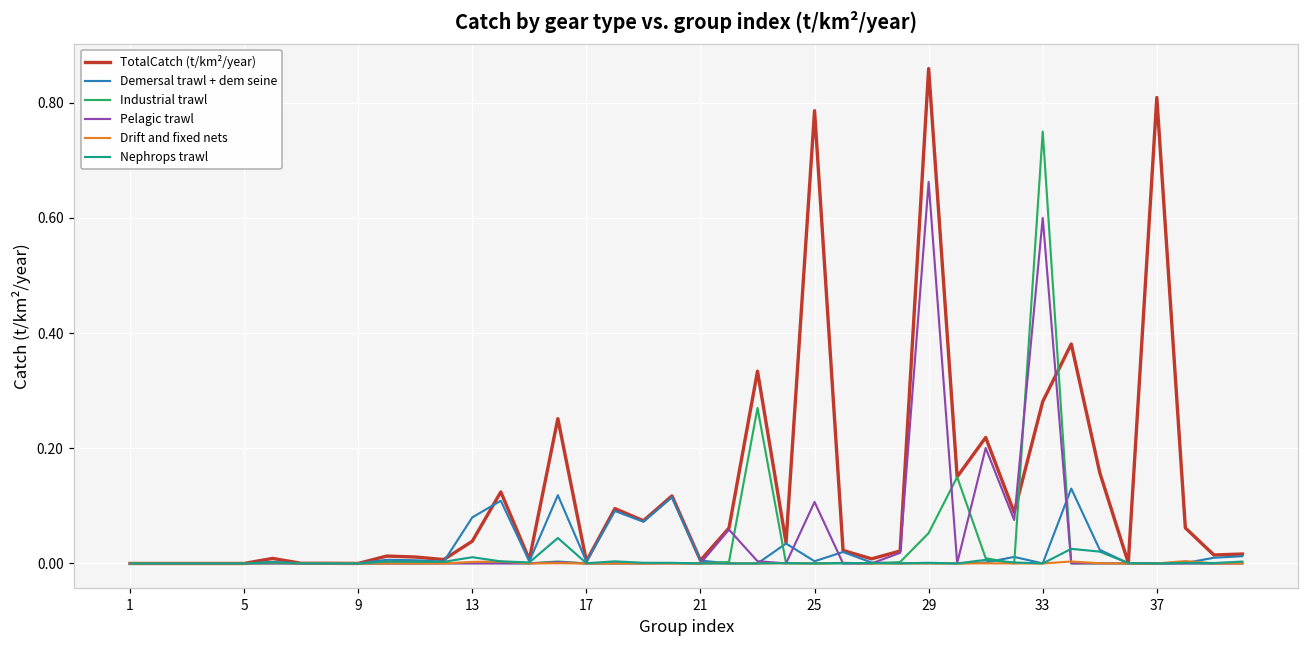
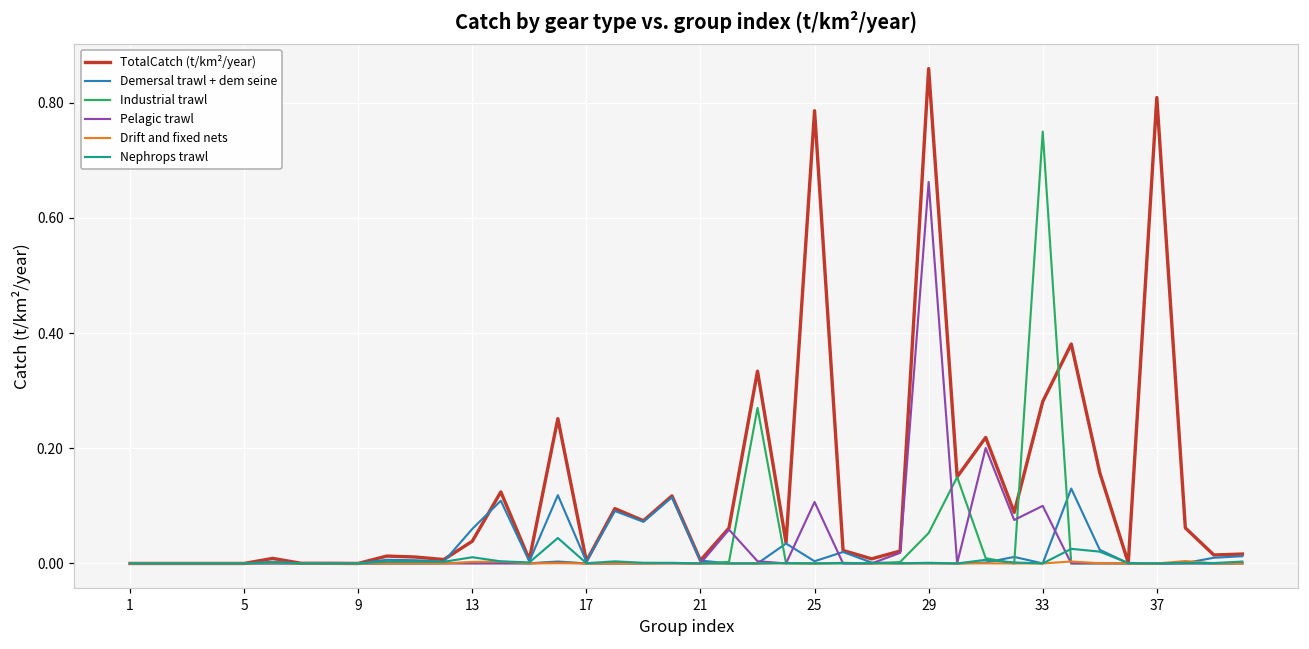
Demersal trawl + dem seine, 13: 0.08 -> 0.06
Pelagic trawl, 33: 0.6 -> 0.1
